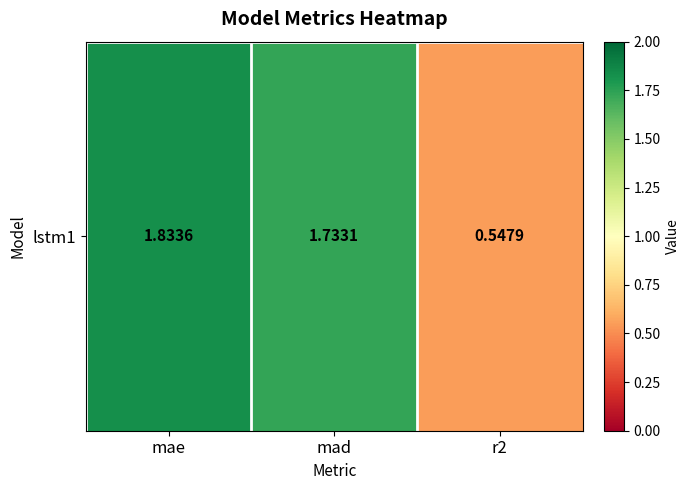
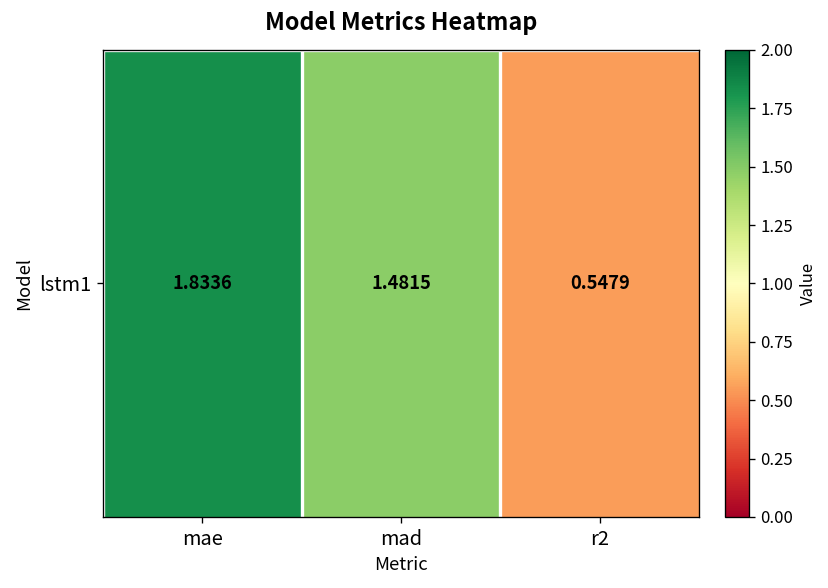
lstm1, mad: 1.7331 -> 1.4815
